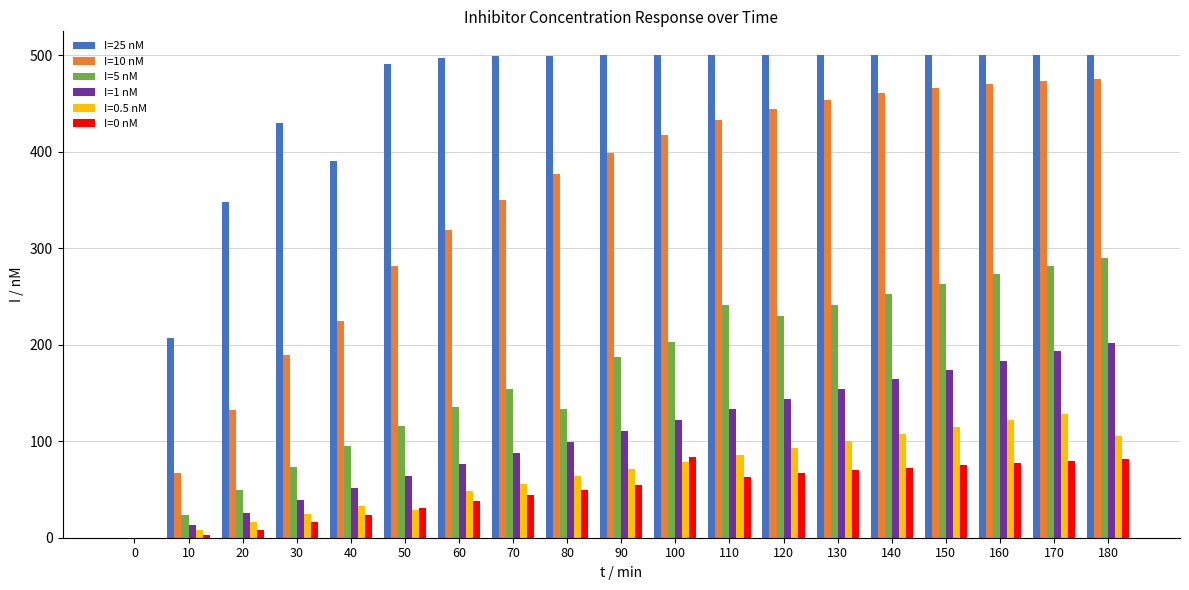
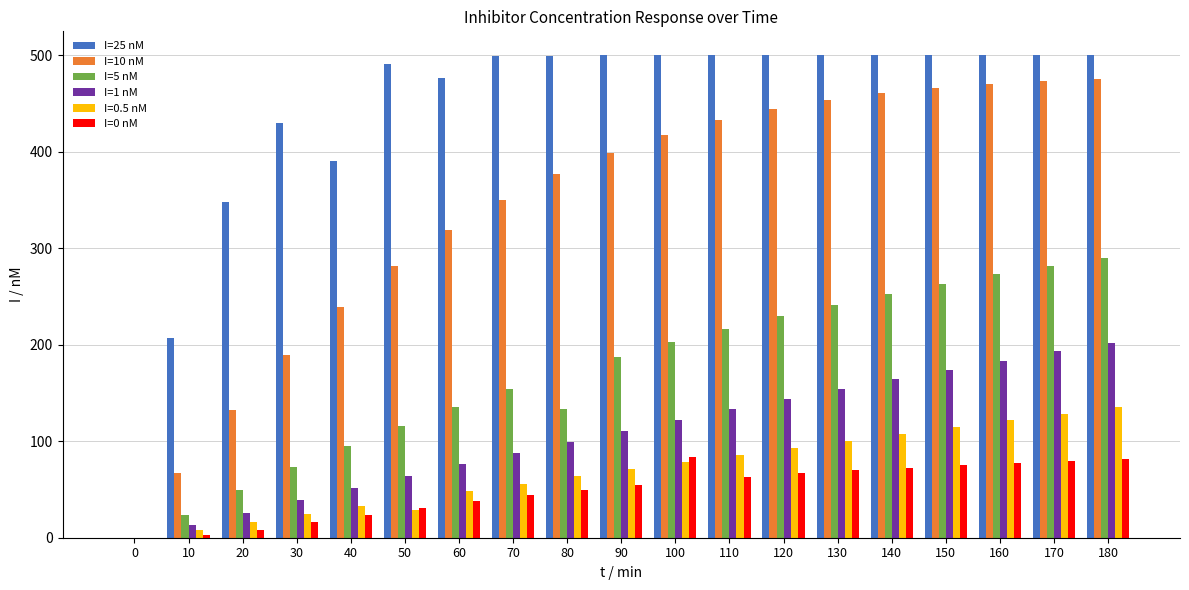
I=10 nM, 40: 220 -> 240
I=25 nM, 60: 500 -> 480
I=5 nM, 110: 240 -> 220
I=0.5 nM, 180: 100 -> 140
